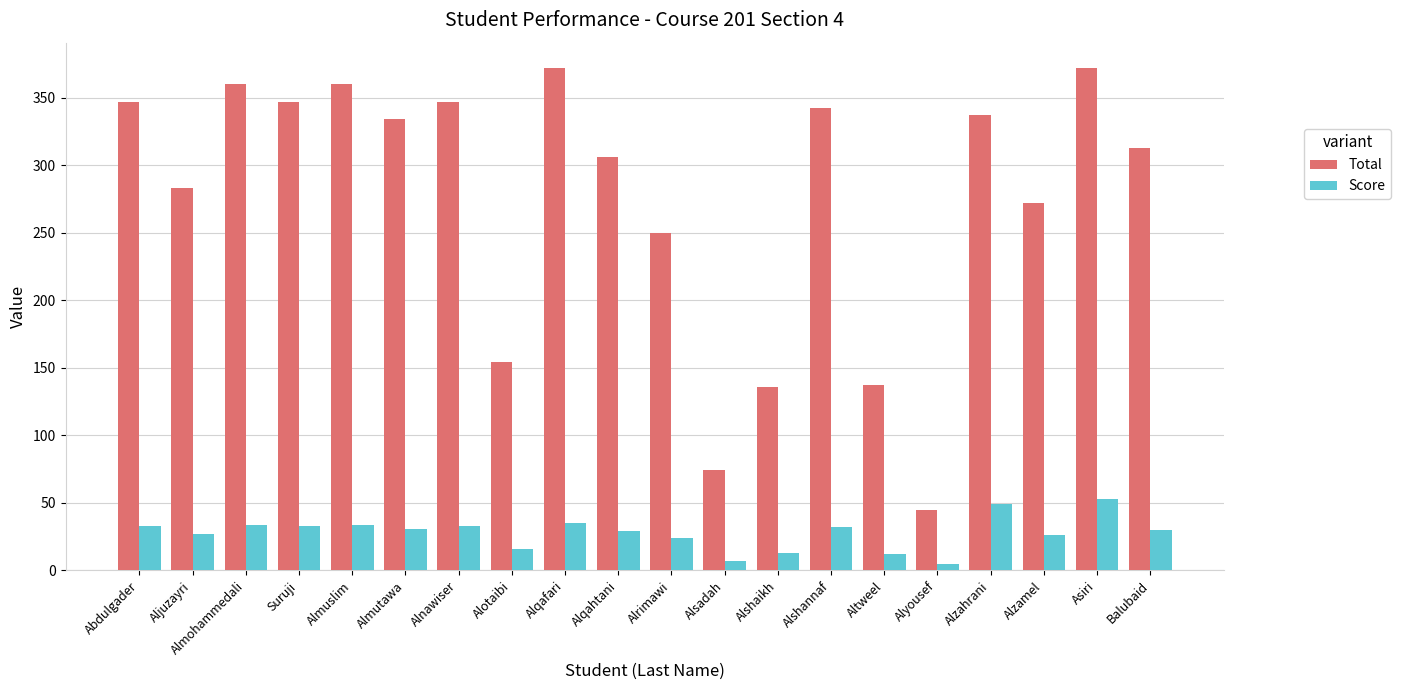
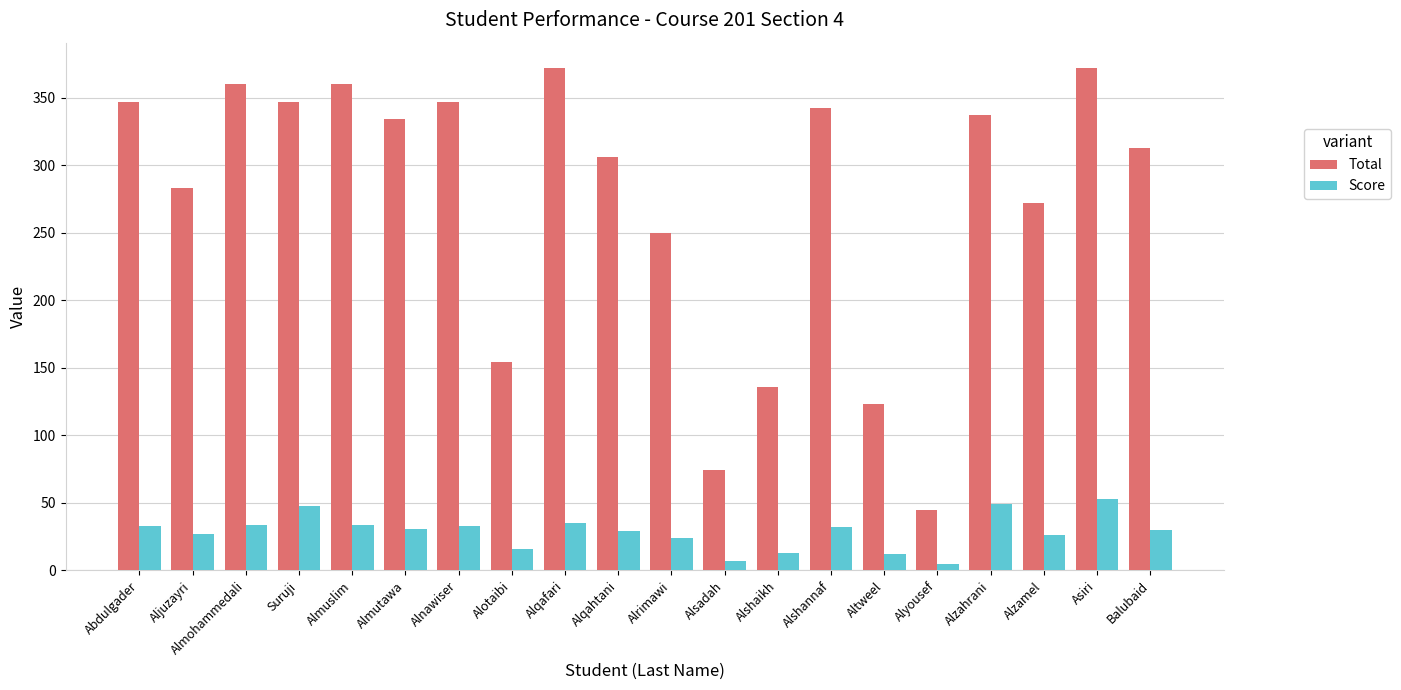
Score, Suruji: 33 -> 48
Total, Altweel: 137 -> 123
